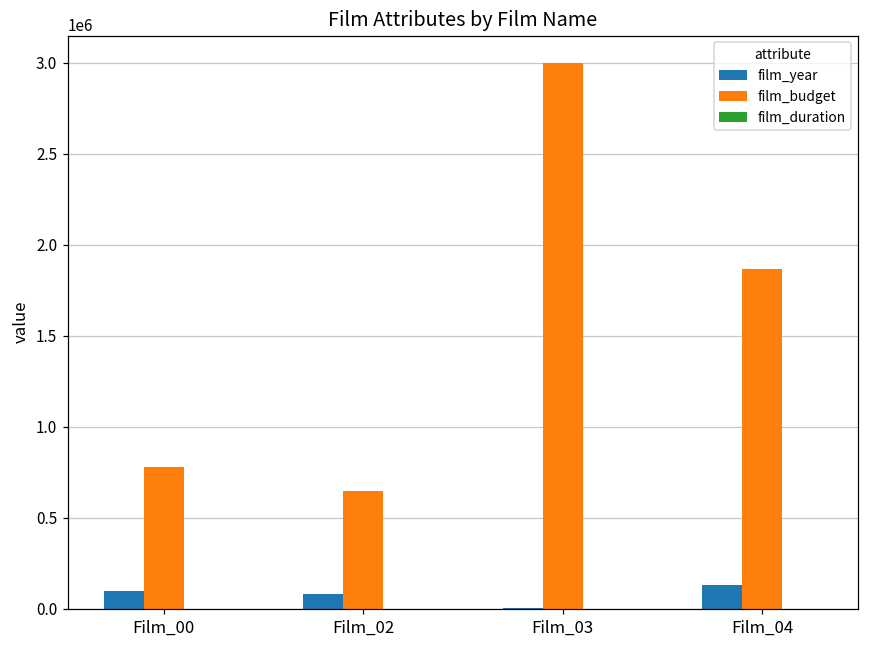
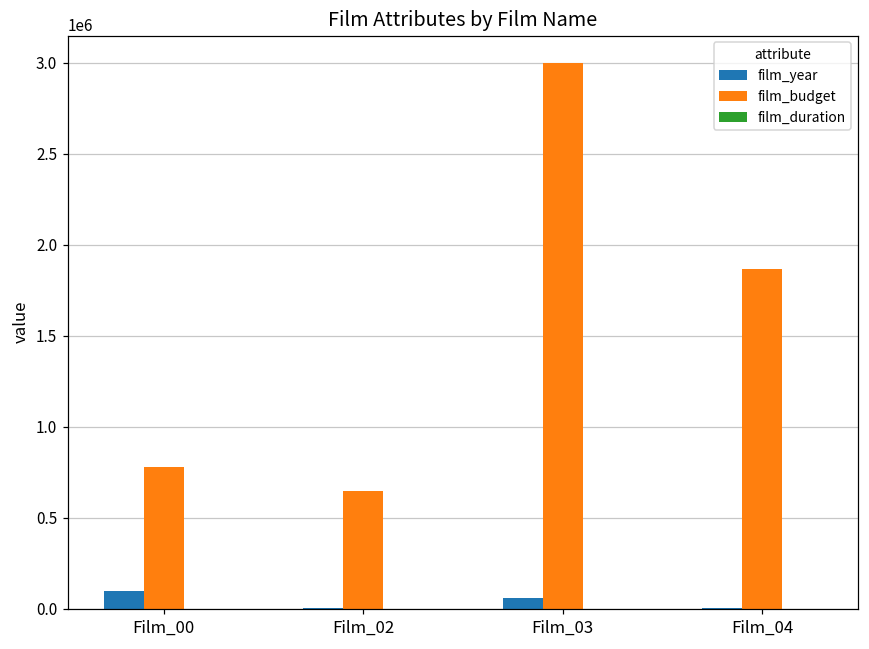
film_year, Film_02: 80000 -> 0
film_year, Film_03: 0 -> 60000
film_year, Film_04: 130000 -> 0
